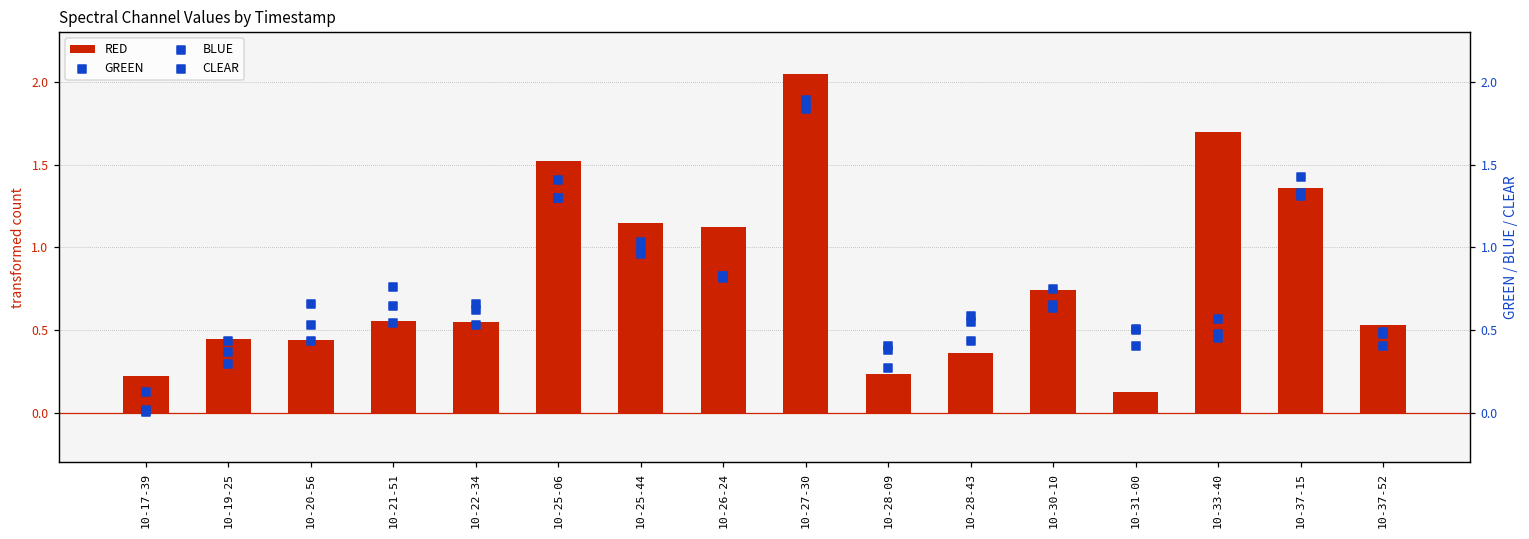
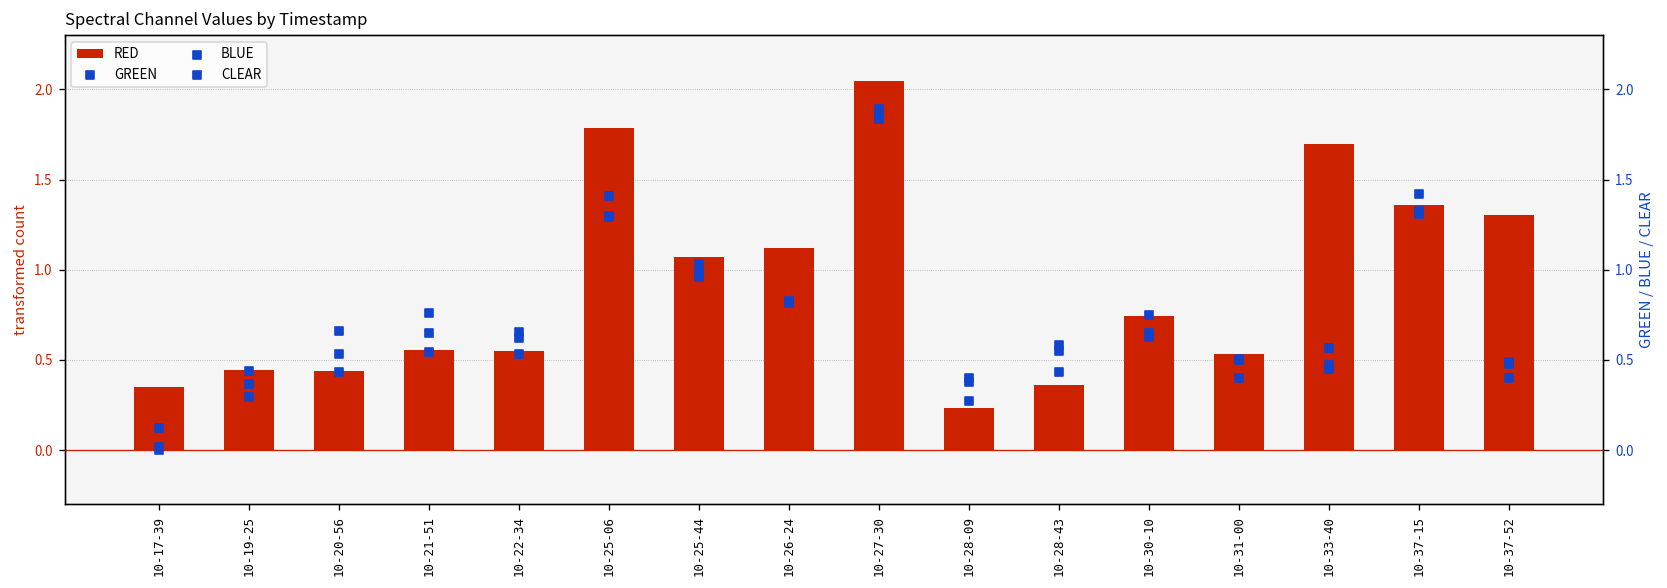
RED, 10-17-39: 0.22 -> 0.35
RED, 10-25-06: 1.52 -> 1.79
RED, 10-25-44: 1.15 -> 1.07
RED, 10-31-00: 0.13 -> 0.54
RED, 10-37-52: 0.53 -> 1.30
